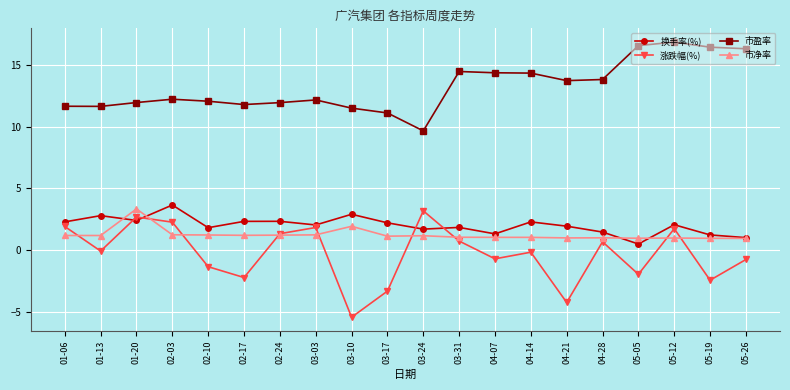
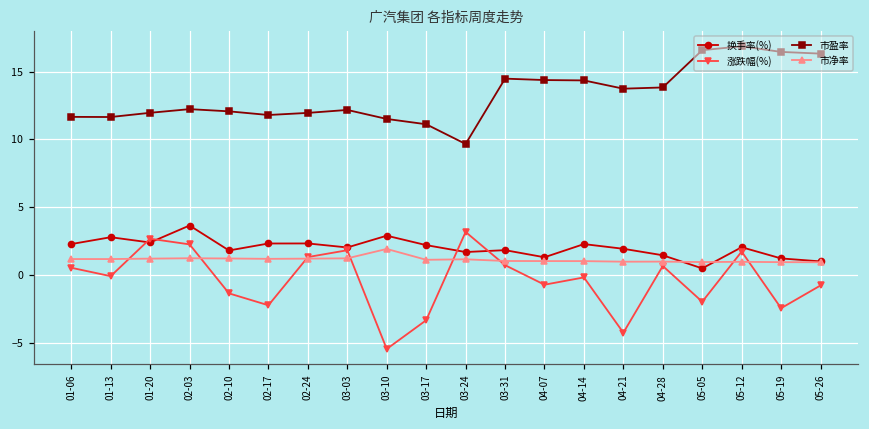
涨跌幅(%), 01-06: 1.9 -> 0.5
市净率, 01-20: 3.3 -> 1.2
